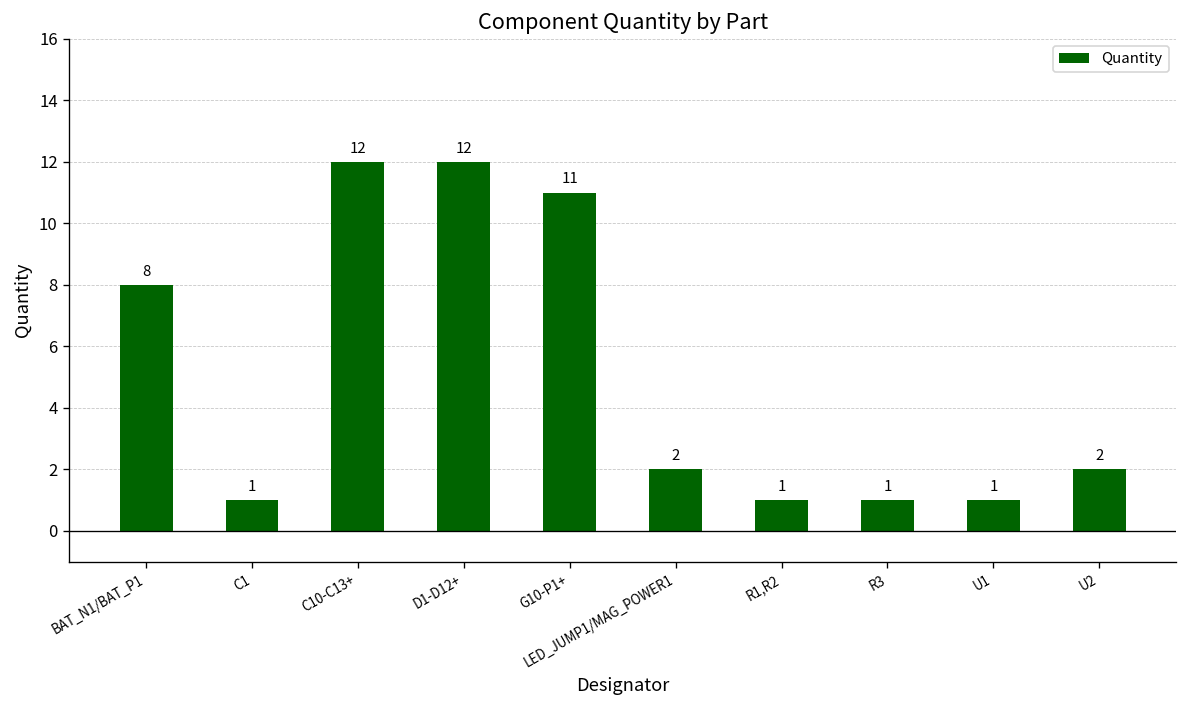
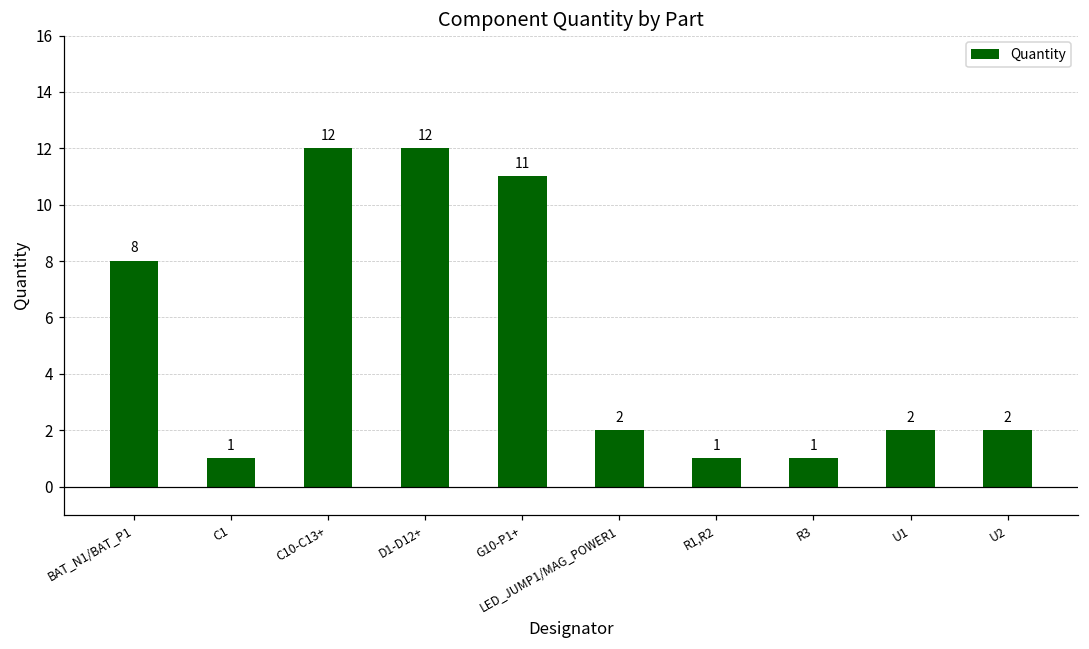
U1: 1 -> 2
